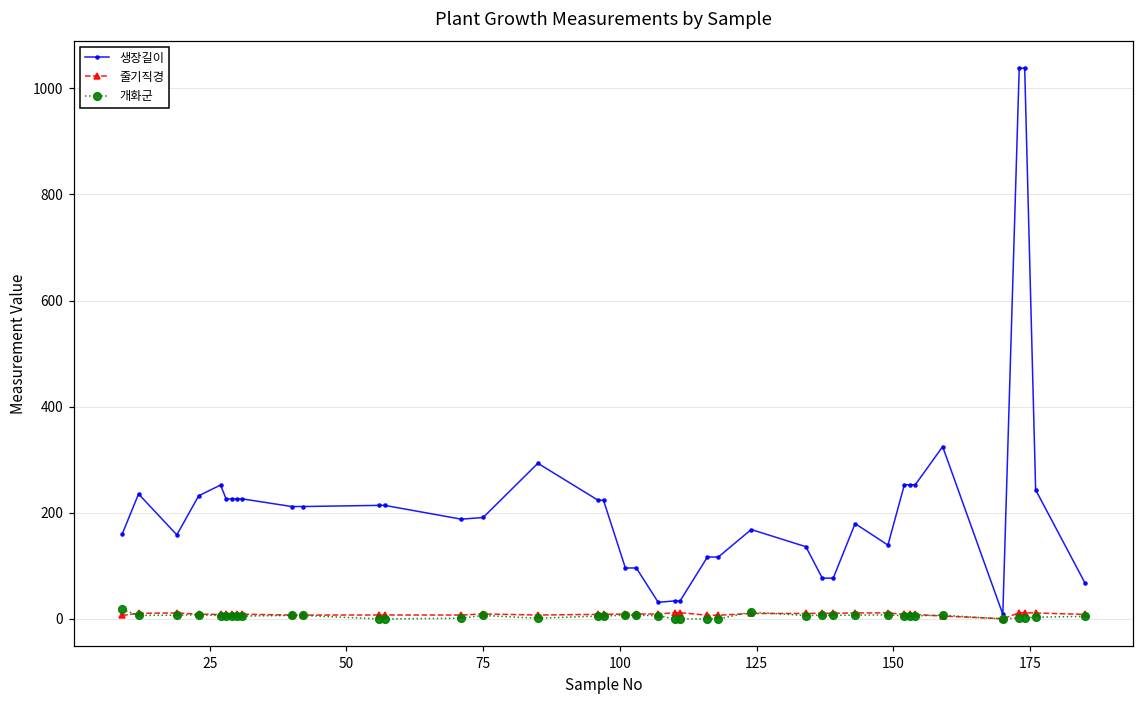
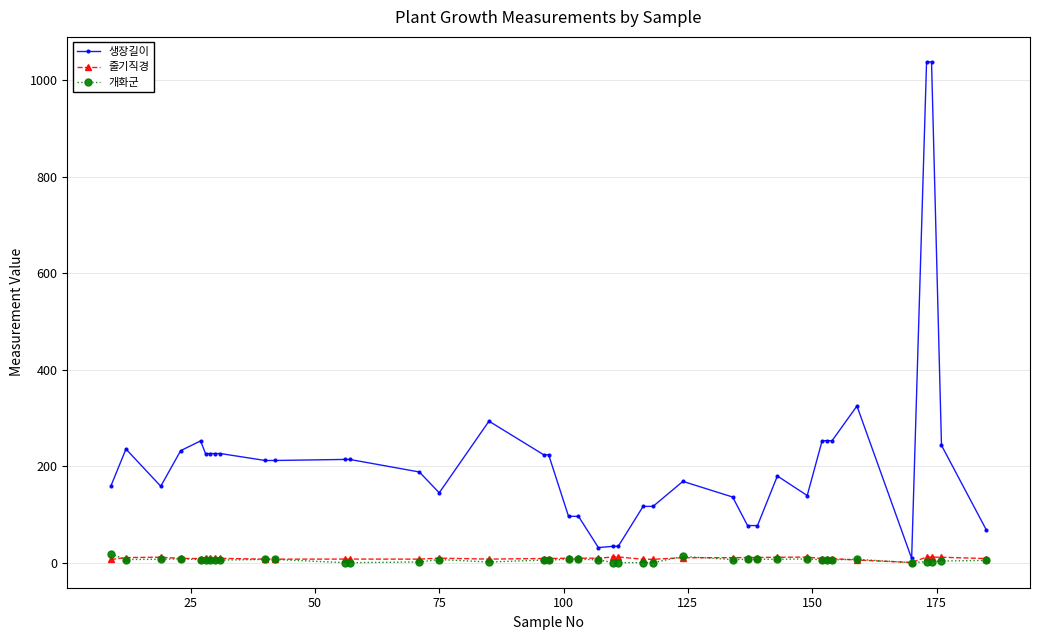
생장길이, 75: 190 -> 140
